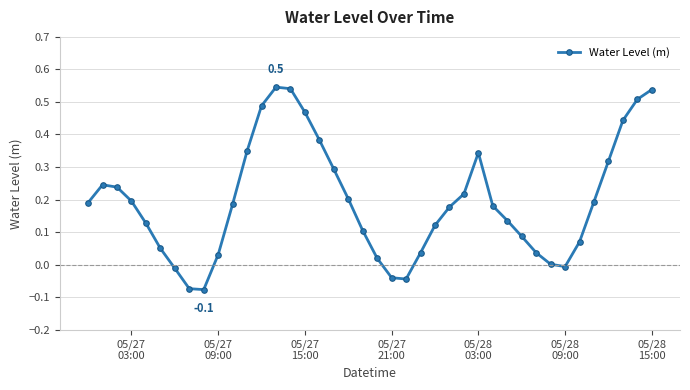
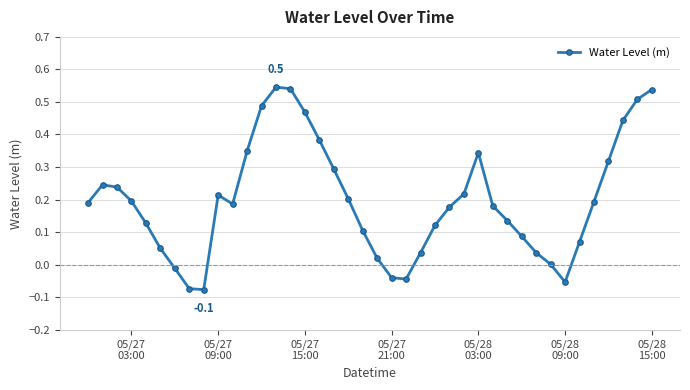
05/27 09:00: 0.03 -> 0.21
05/28 09:00: -0.01 -> -0.05
